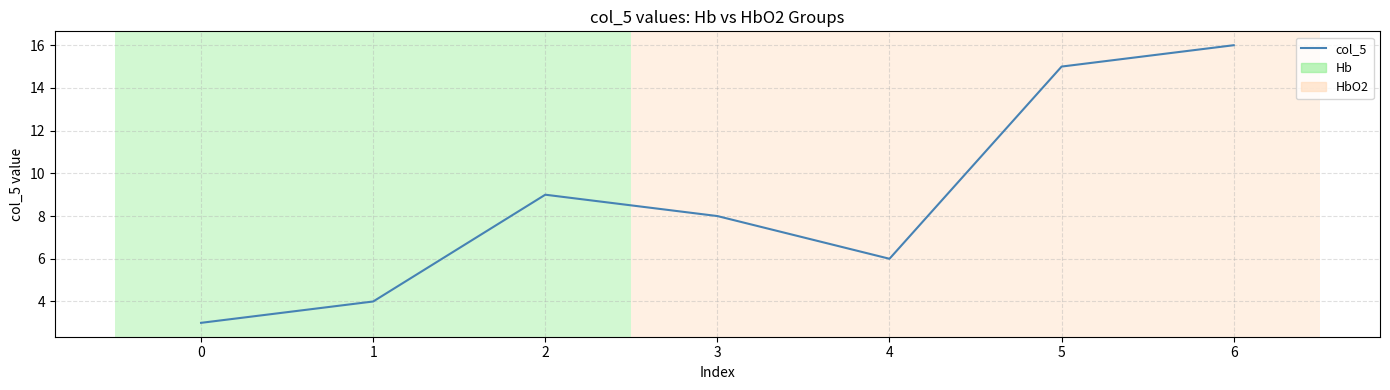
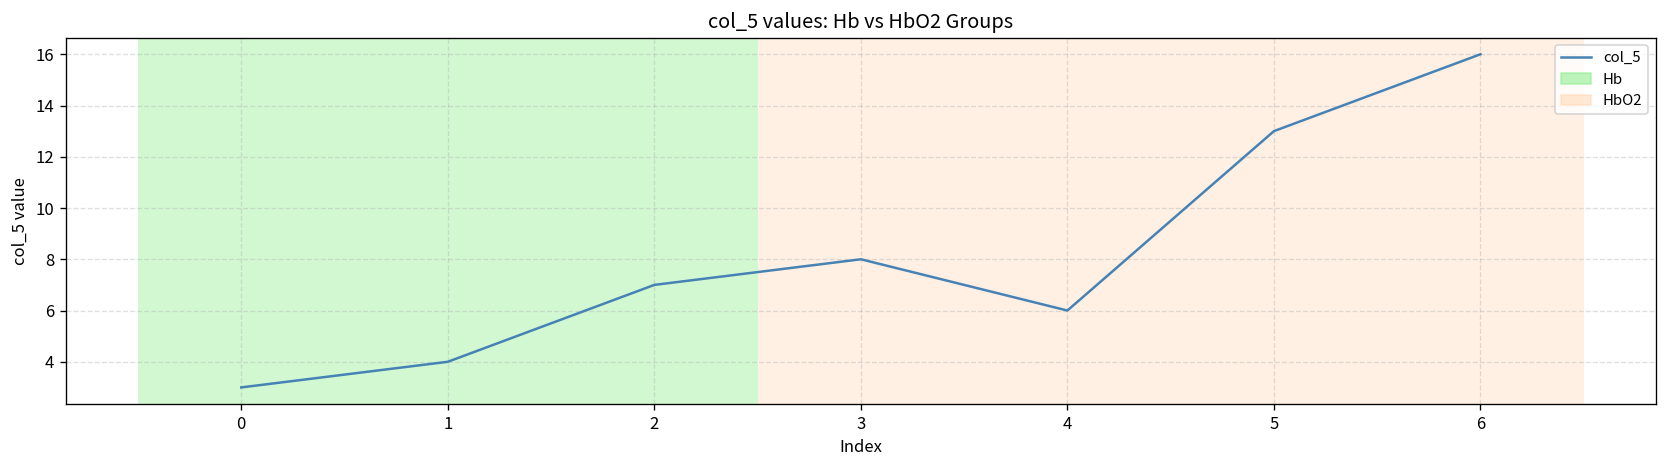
2: 9 -> 7
5: 15 -> 13
